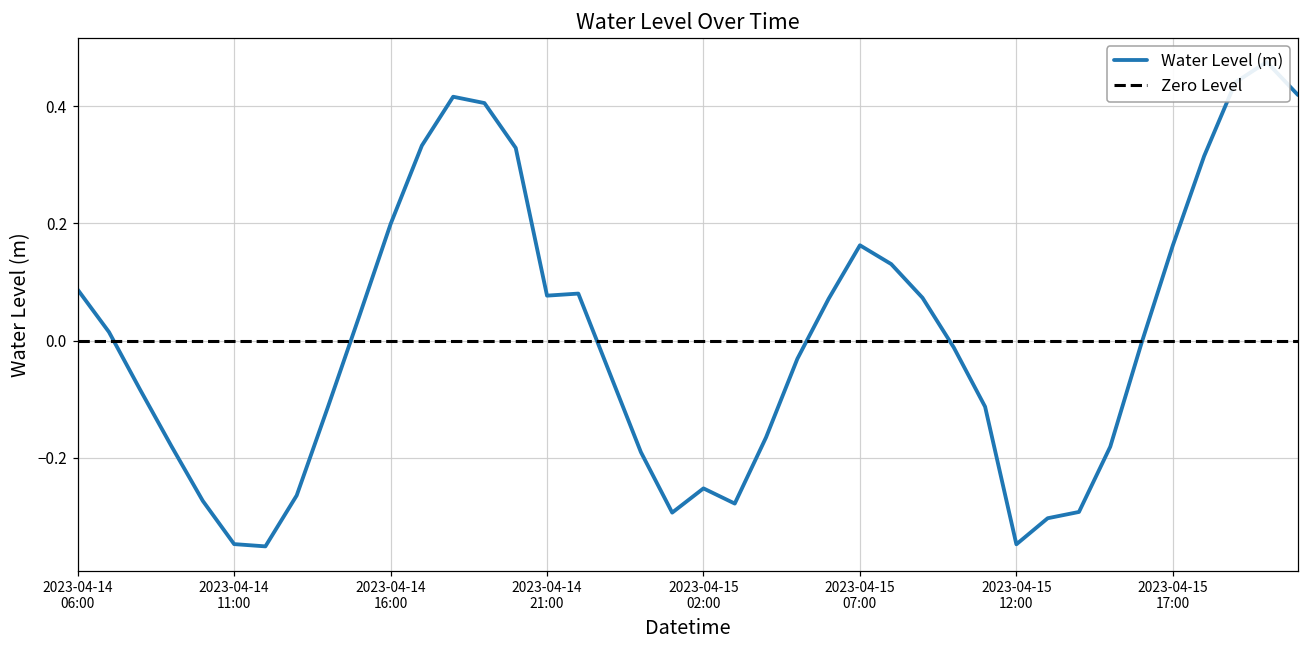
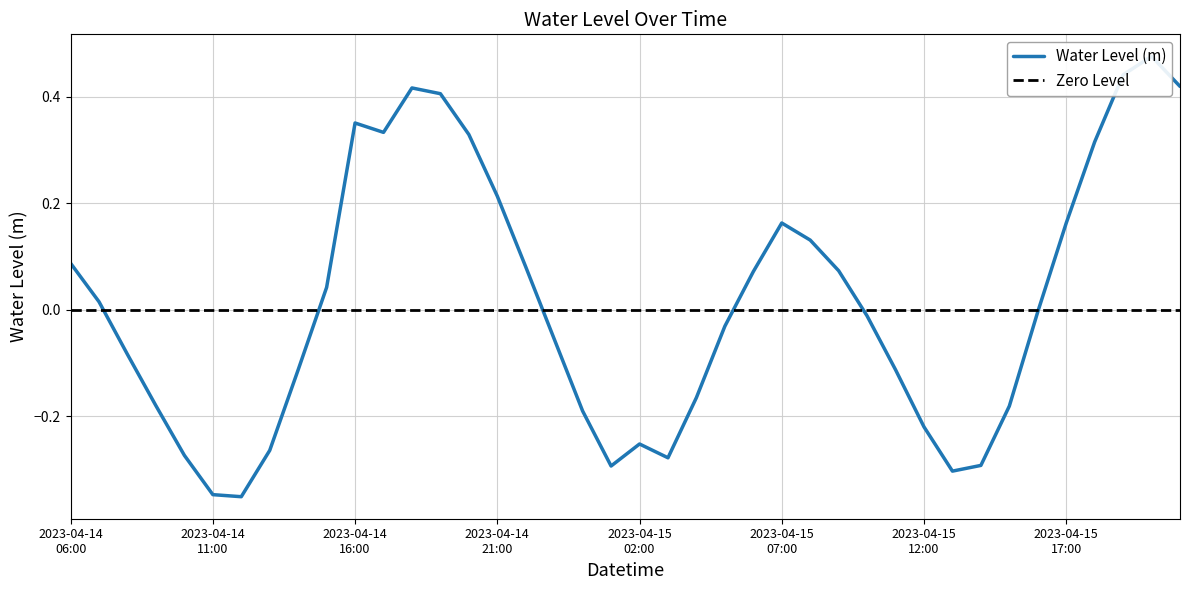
2023-04-14 16:00: 0.20 -> 0.35
2023-04-14 21:00: 0.08 -> 0.21
2023-04-15 12:00: -0.35 -> -0.22
